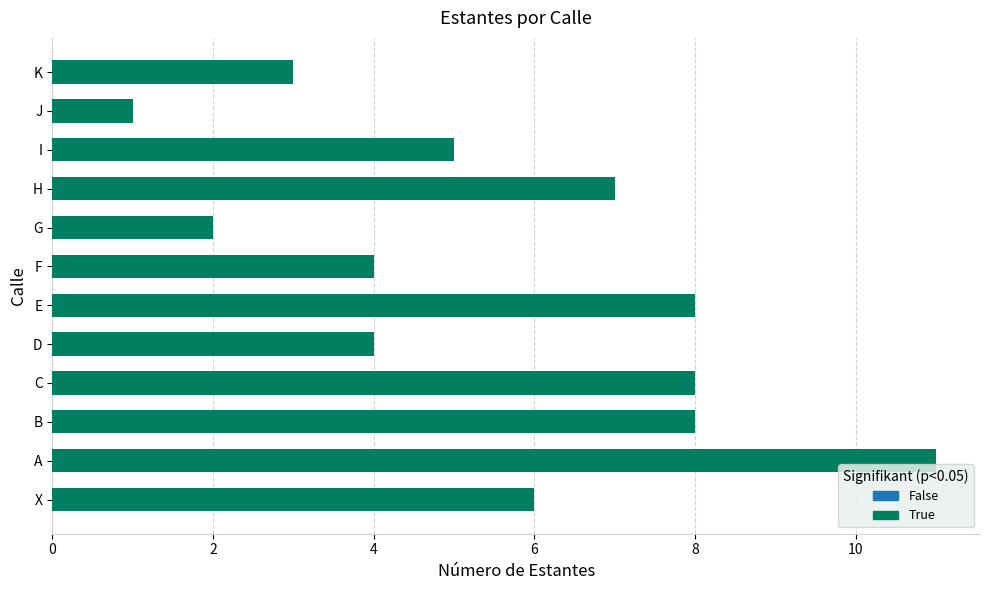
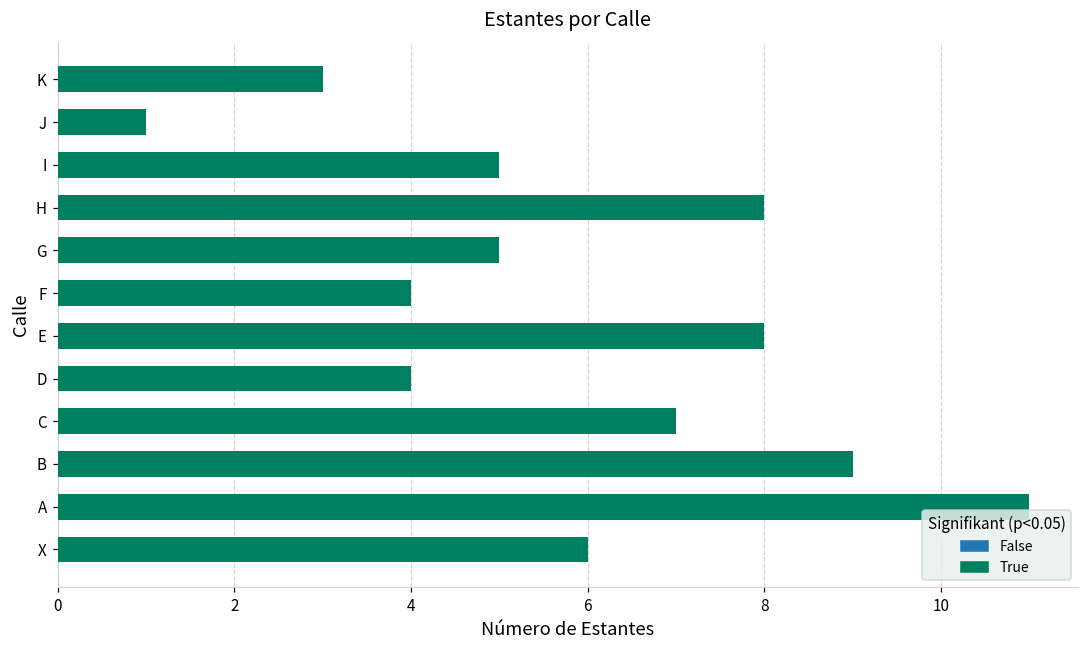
H: 7 -> 8
G: 2 -> 5
C: 8 -> 7
B: 8 -> 9
